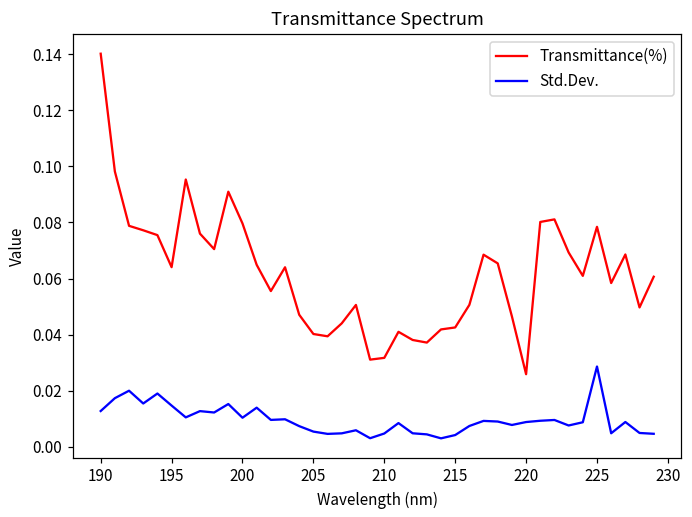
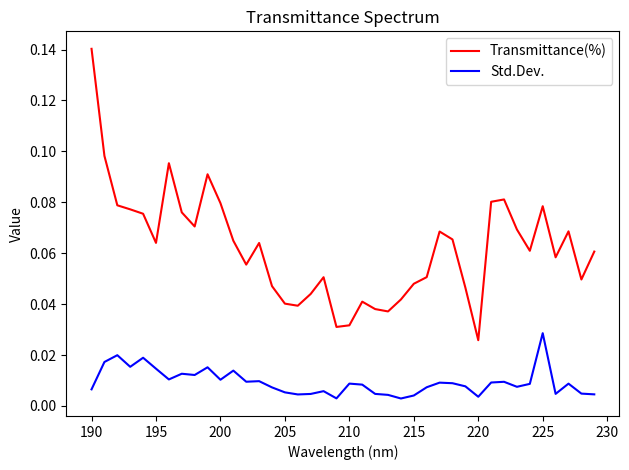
Std.Dev., 190: 0.013 -> 0.007
Std.Dev., 210: 0.005 -> 0.009
Transmittance(%), 215: 0.043 -> 0.048
Std.Dev., 220: 0.009 -> 0.004
